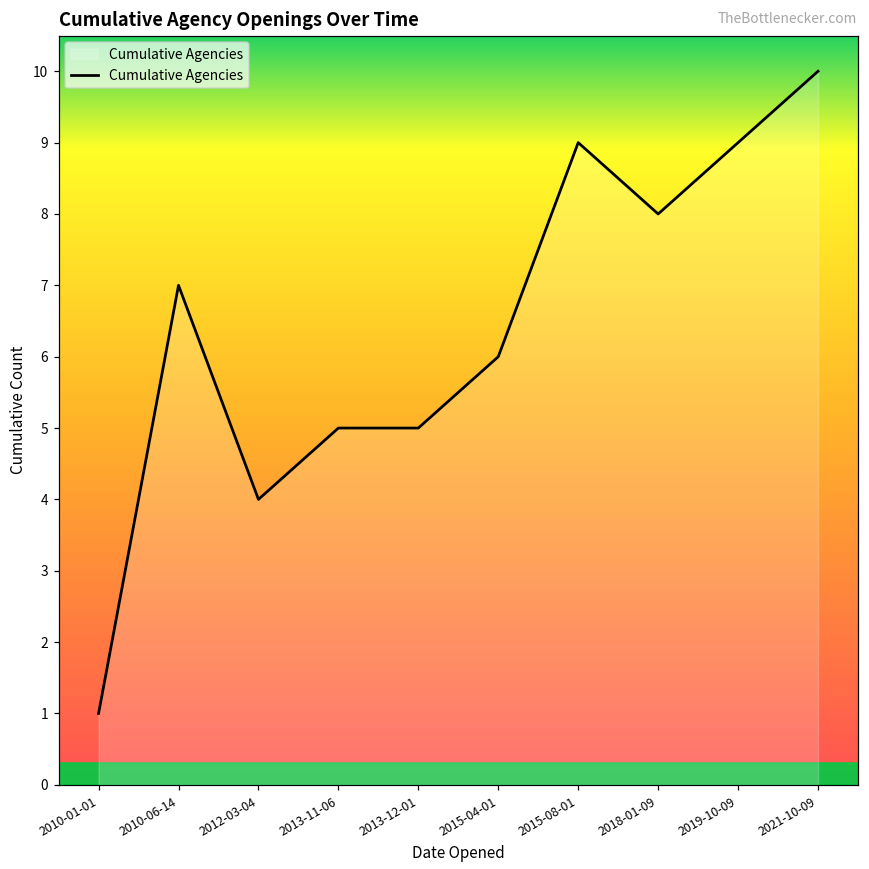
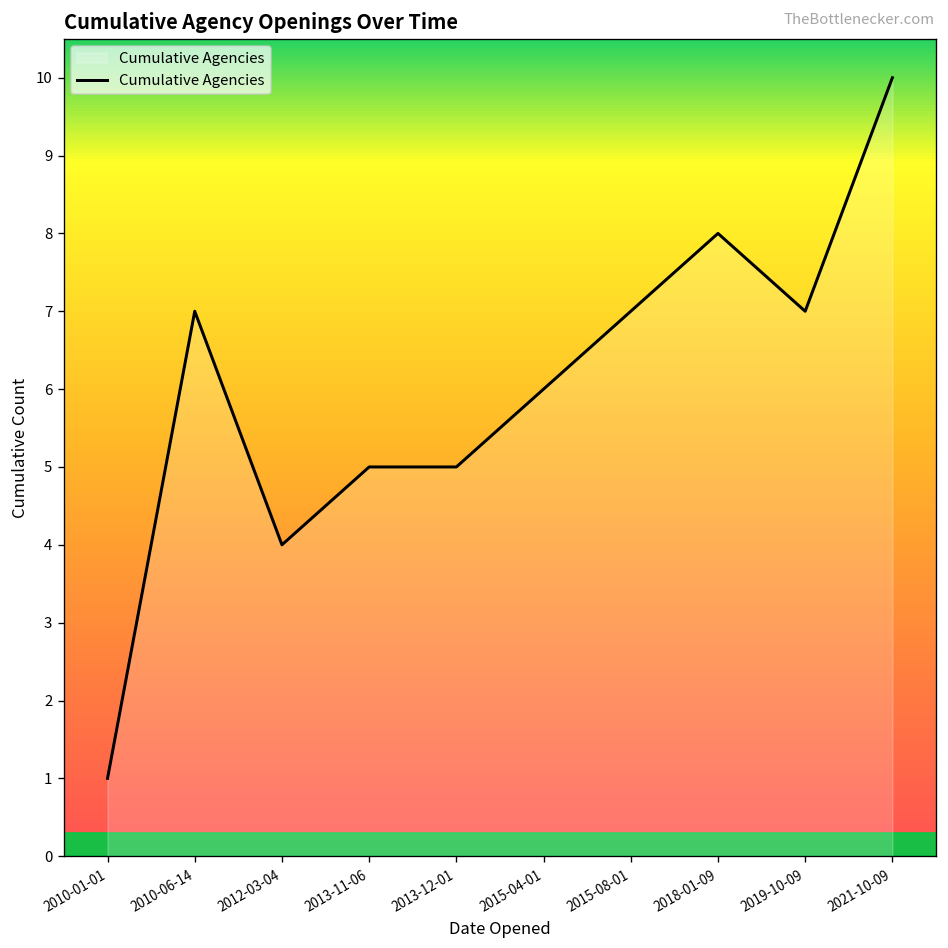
2015-08-01: 9 -> 7
2019-10-09: 9 -> 7
